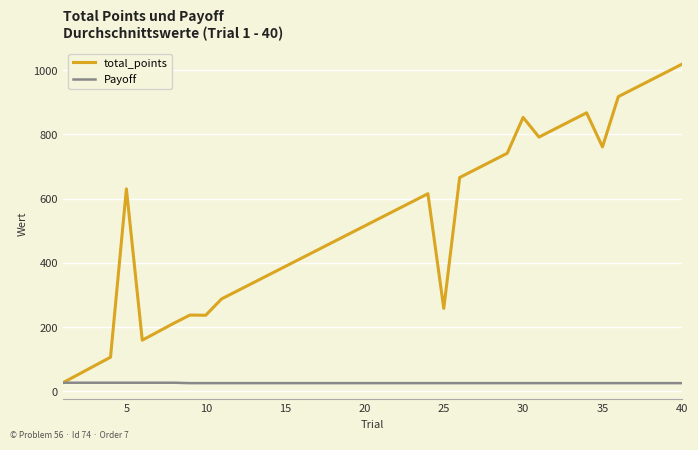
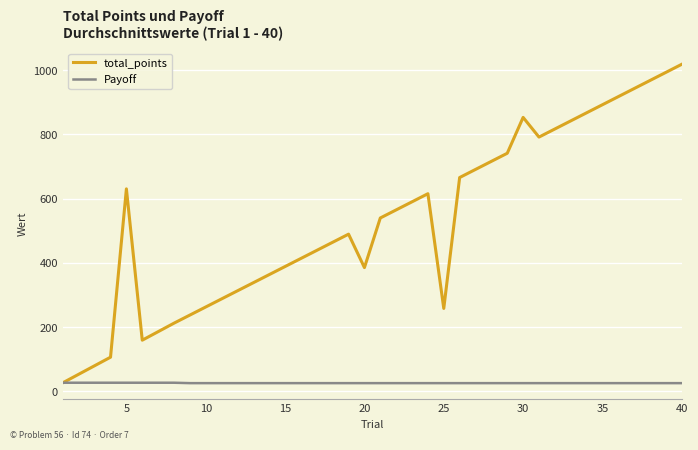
total_points, 10: 240 -> 260
total_points, 20: 510 -> 390
total_points, 35: 760 -> 890
